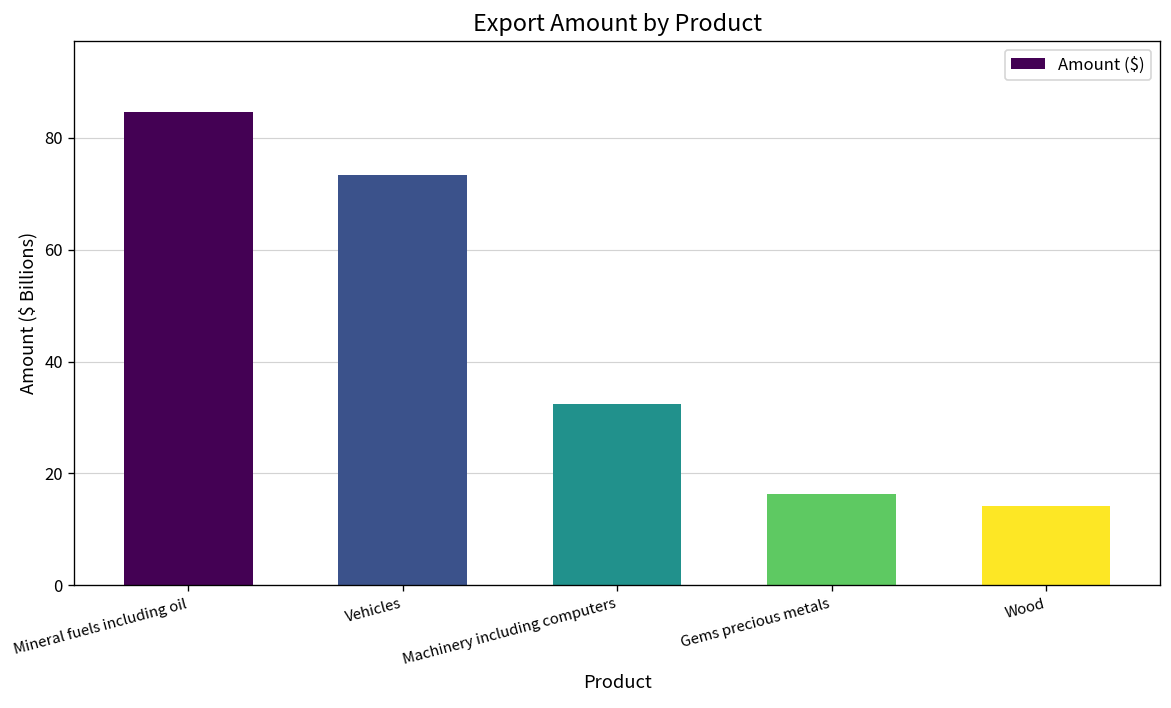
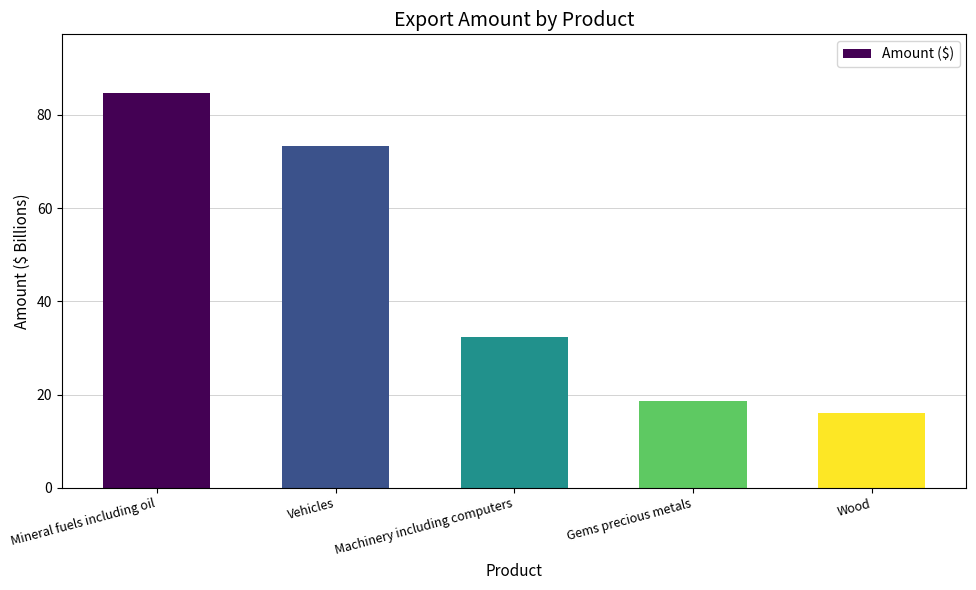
Gems precious metals: 16 -> 19
Wood: 14 -> 16
